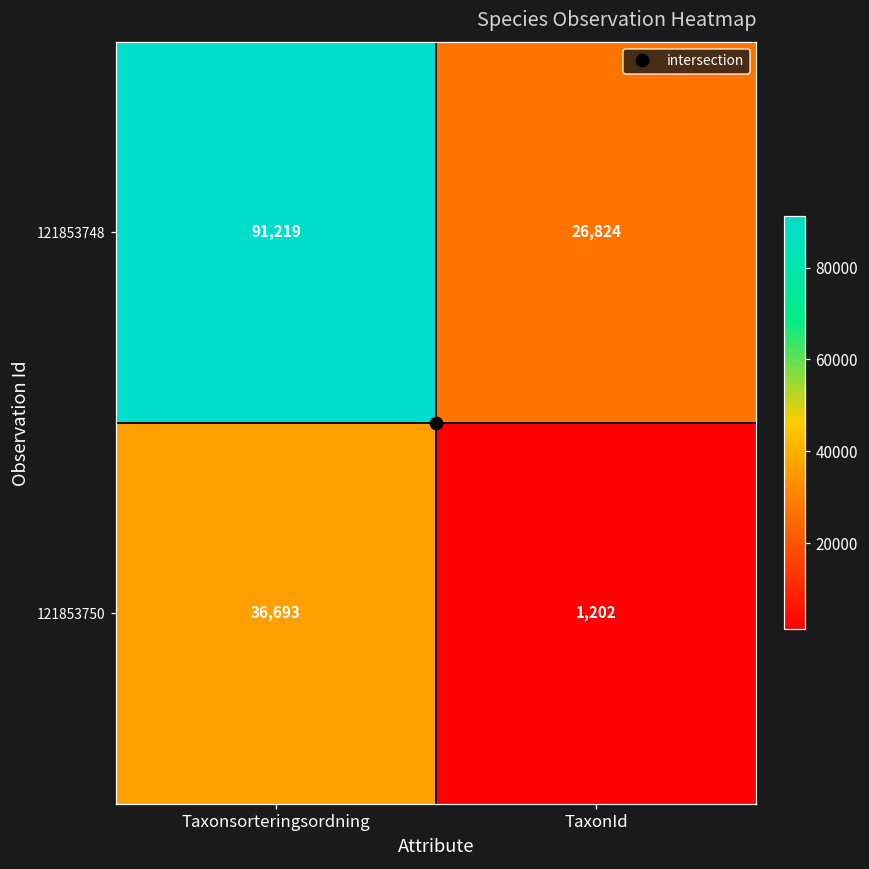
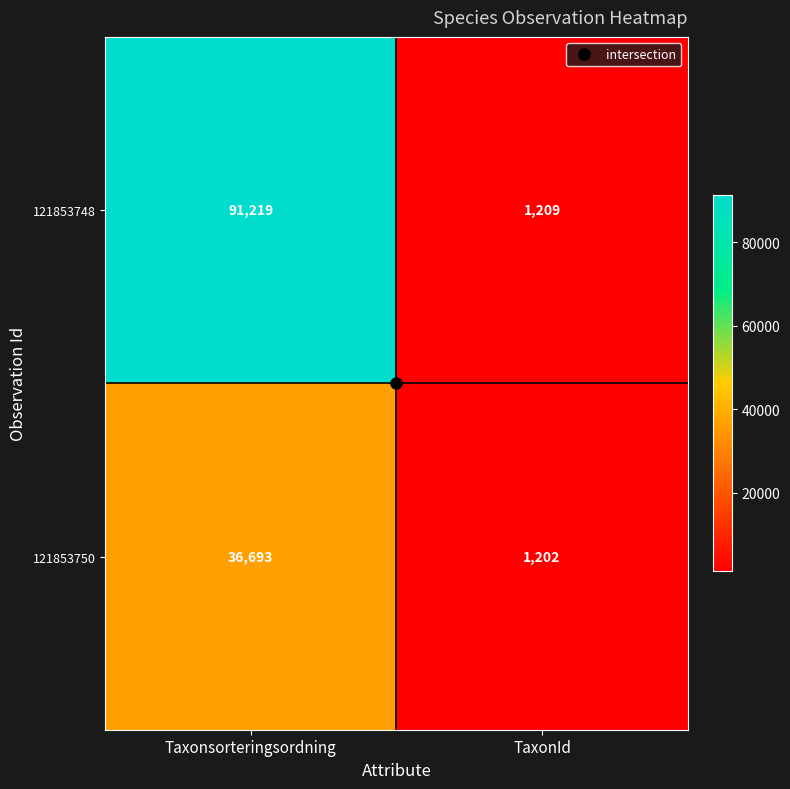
121853748, TaxonId: 26,824 -> 1,209
